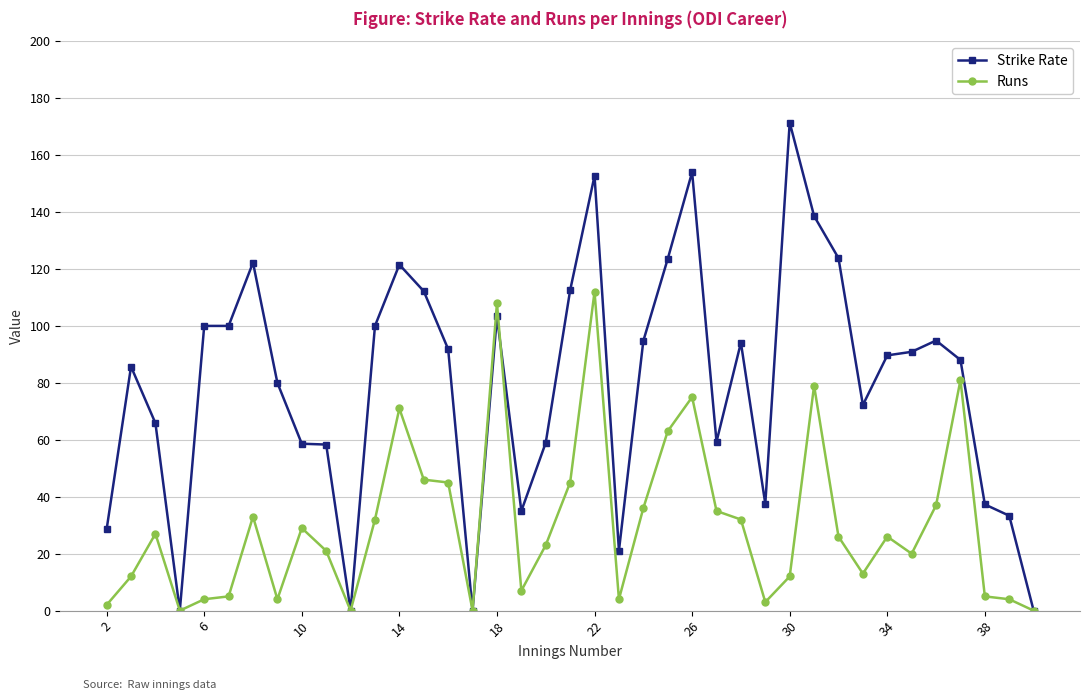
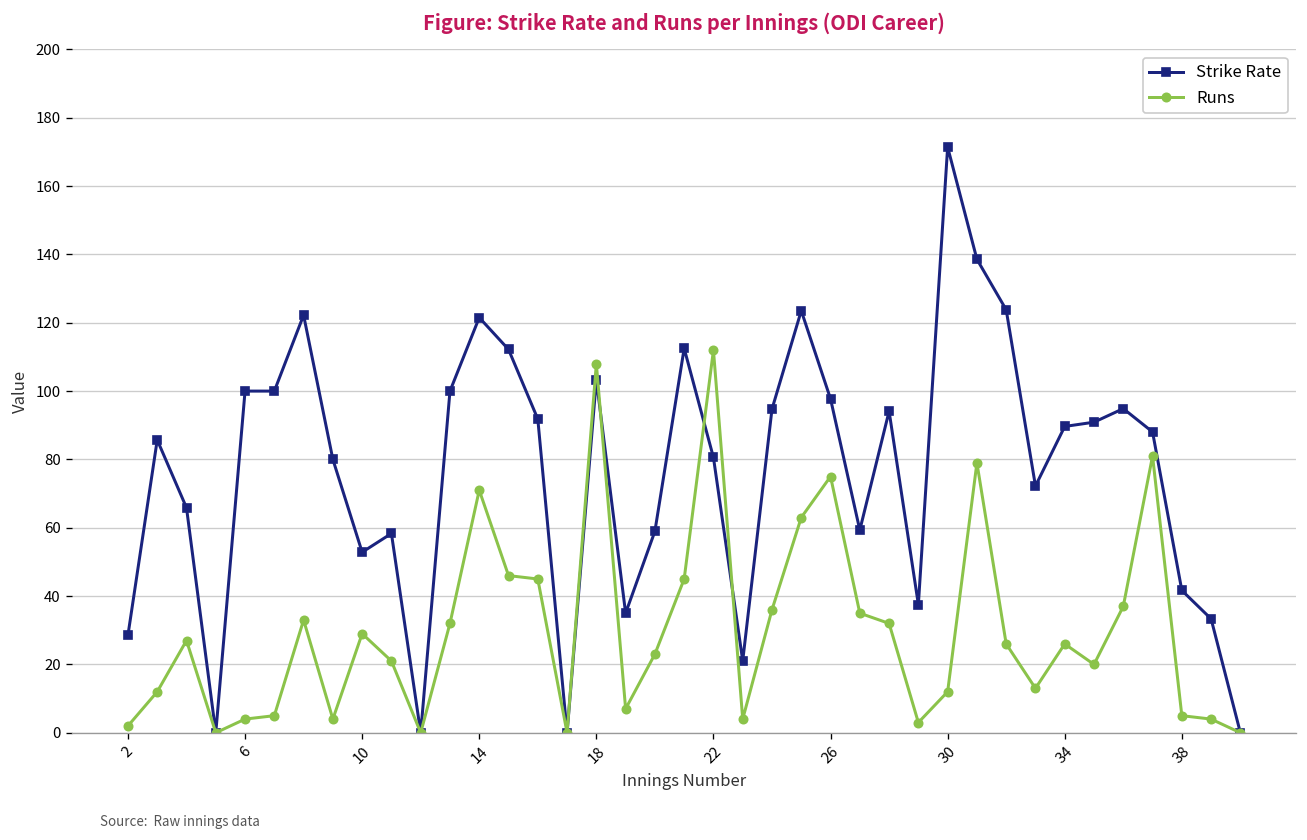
Strike Rate, 10: 59 -> 53
Strike Rate, 22: 153 -> 81
Strike Rate, 26: 154 -> 98
Strike Rate, 38: 37 -> 42
